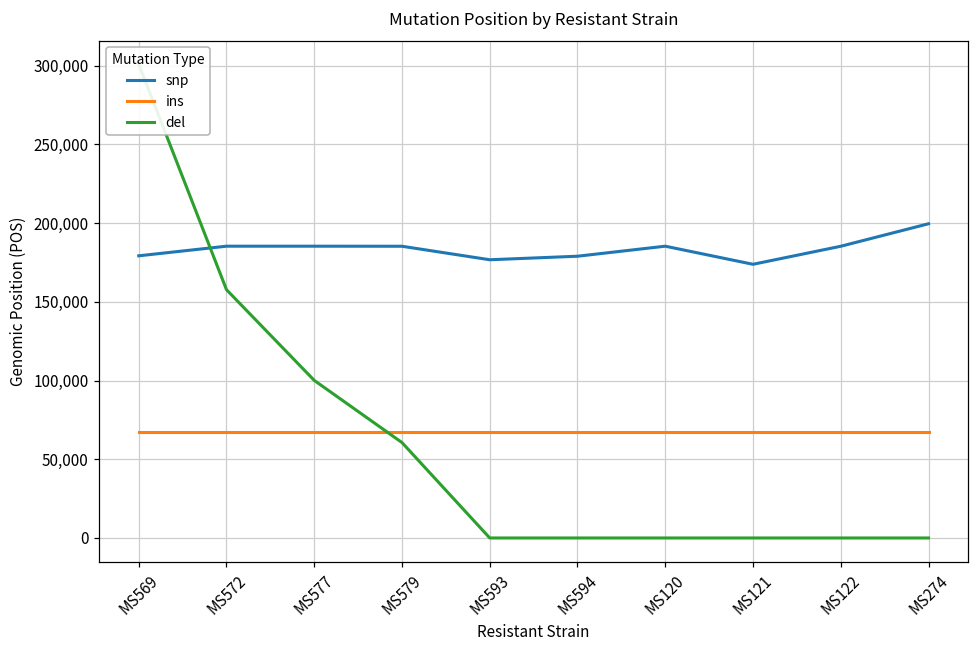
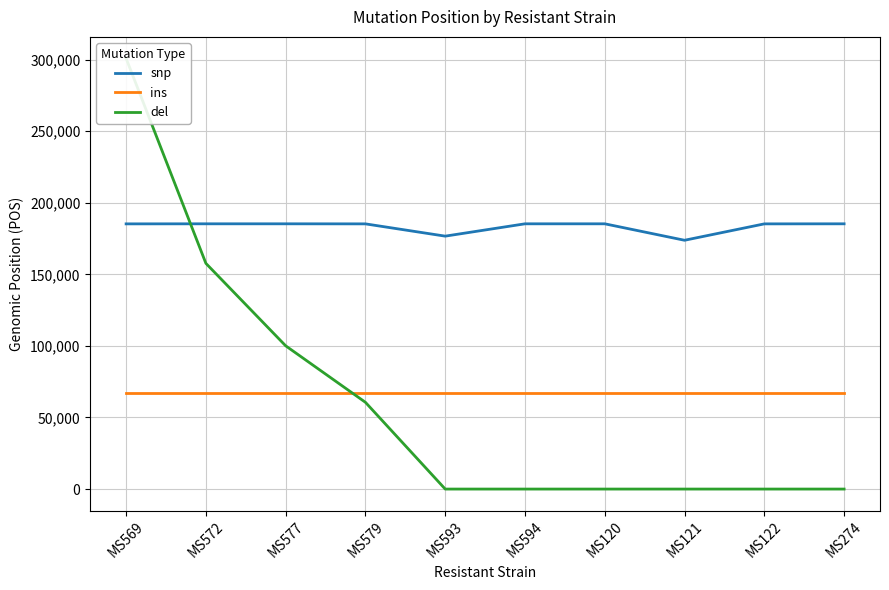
snp, MS569: 179,000 -> 185,000
snp, MS594: 179,000 -> 185,000
snp, MS274: 200,000 -> 185,000
